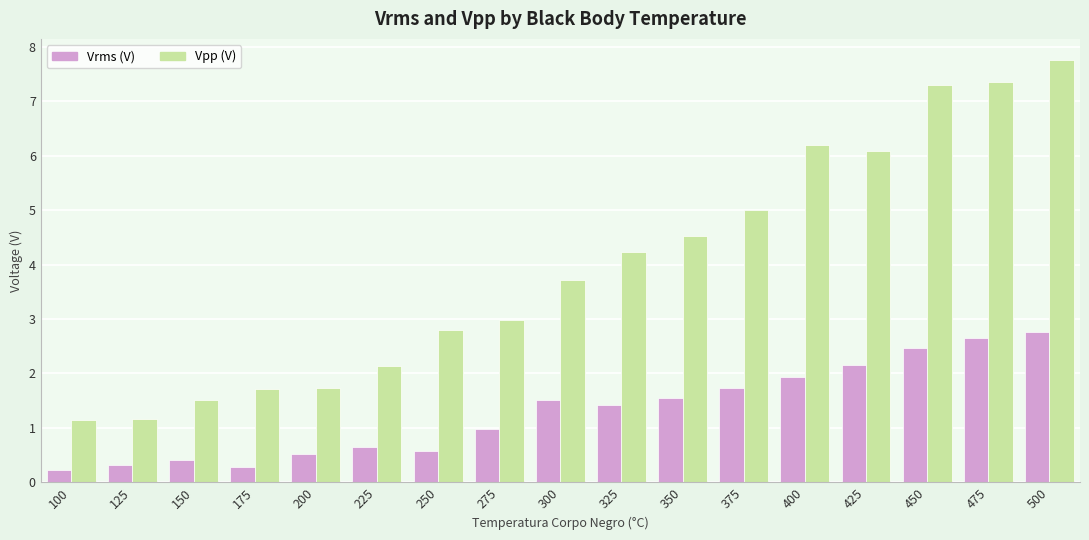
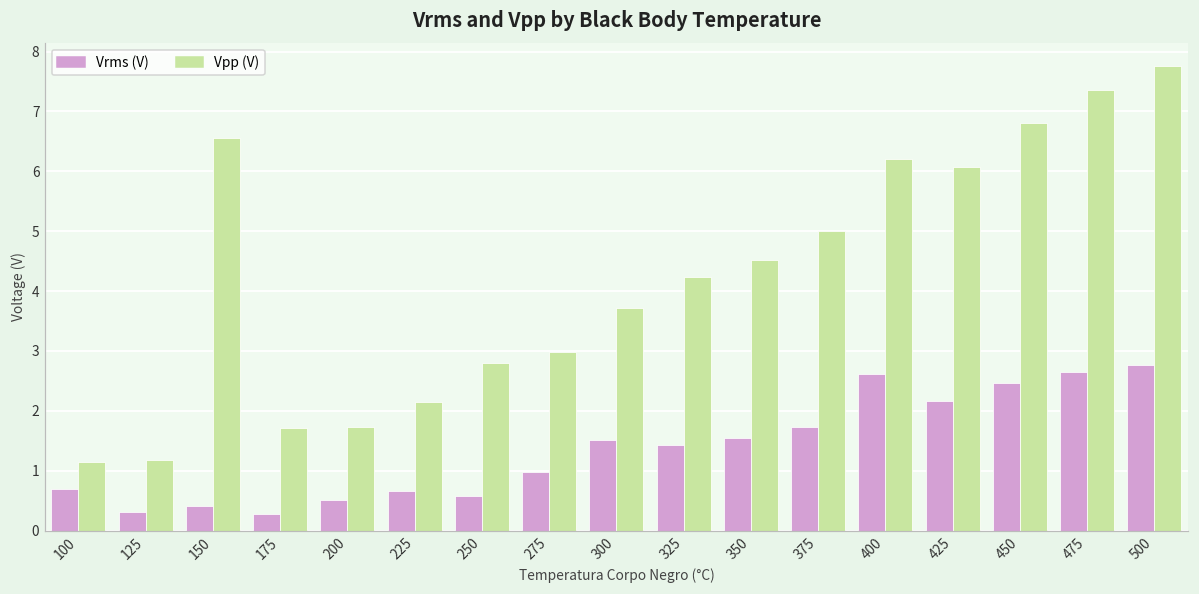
Vrms (V), 100: 0.2 -> 0.7
Vpp (V), 150: 1.5 -> 6.6
Vrms (V), 400: 1.9 -> 2.6
Vpp (V), 450: 7.3 -> 6.8
